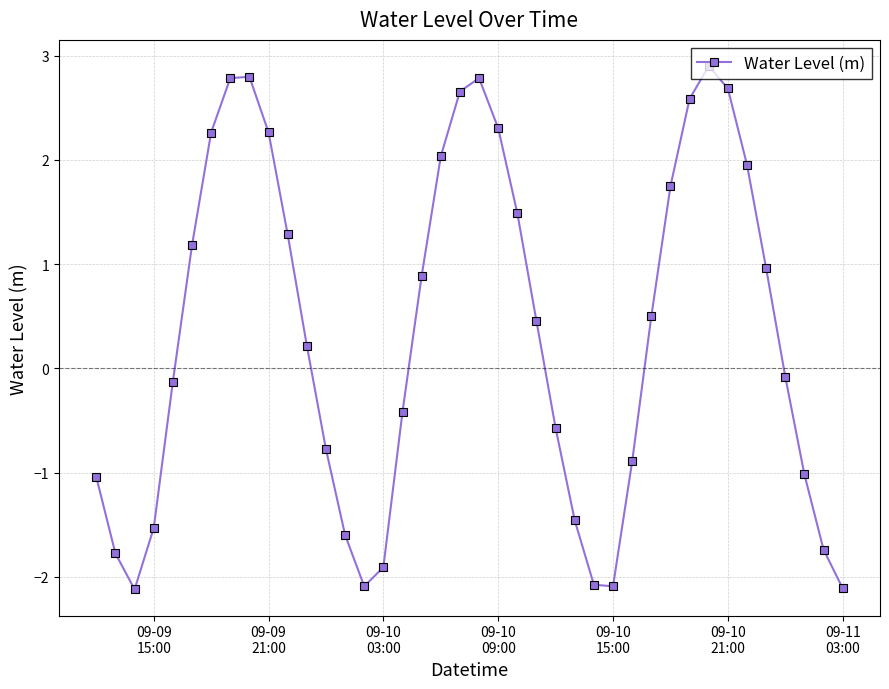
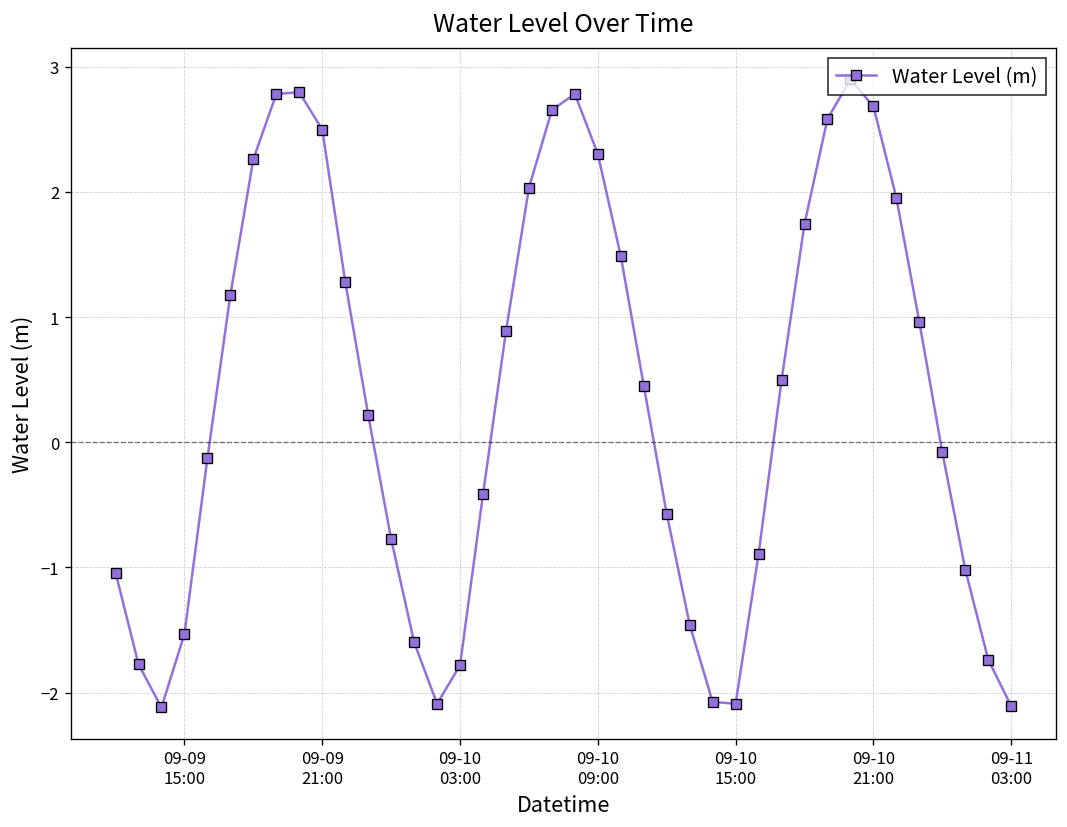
09-09 21:00: 2.26 -> 2.50
09-10 03:00: -1.91 -> -1.78
